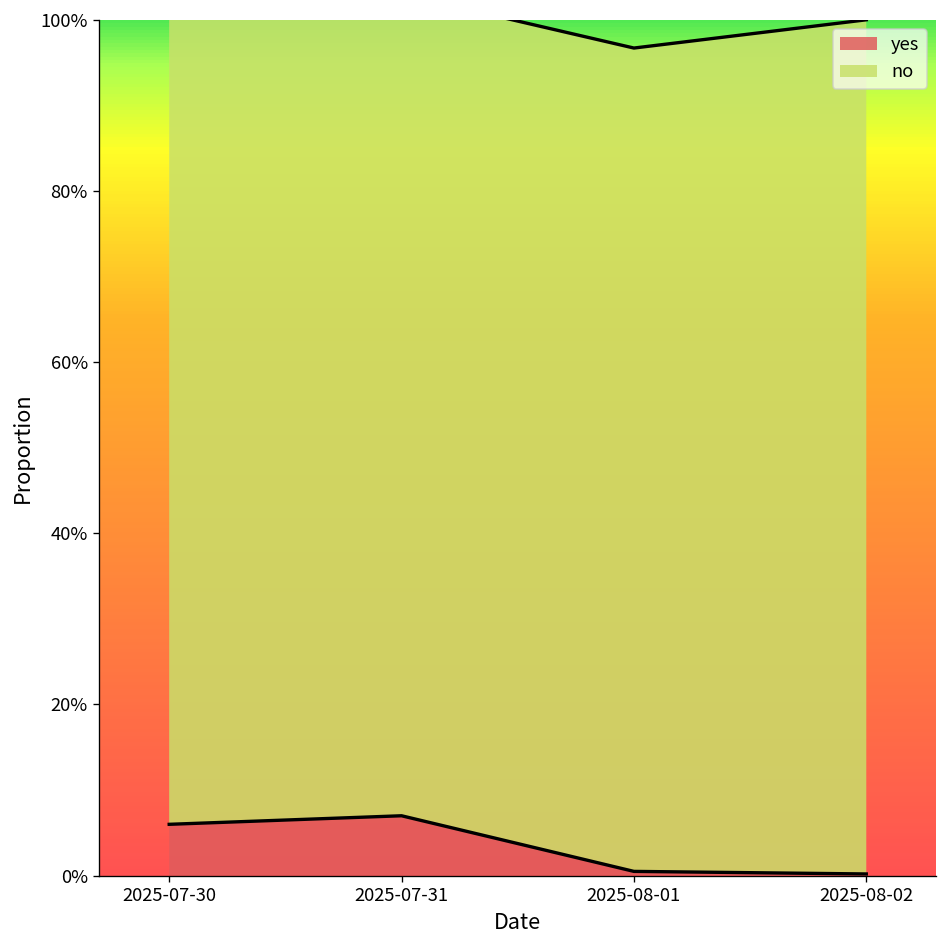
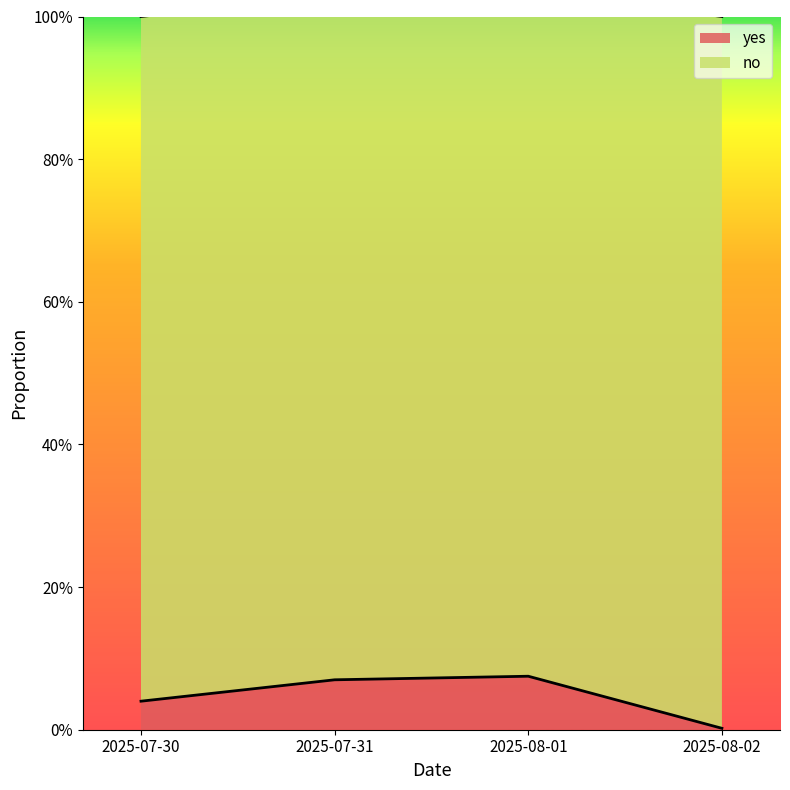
yes, 2025-07-30: 6% -> 4%
yes, 2025-08-01: 1% -> 8%
